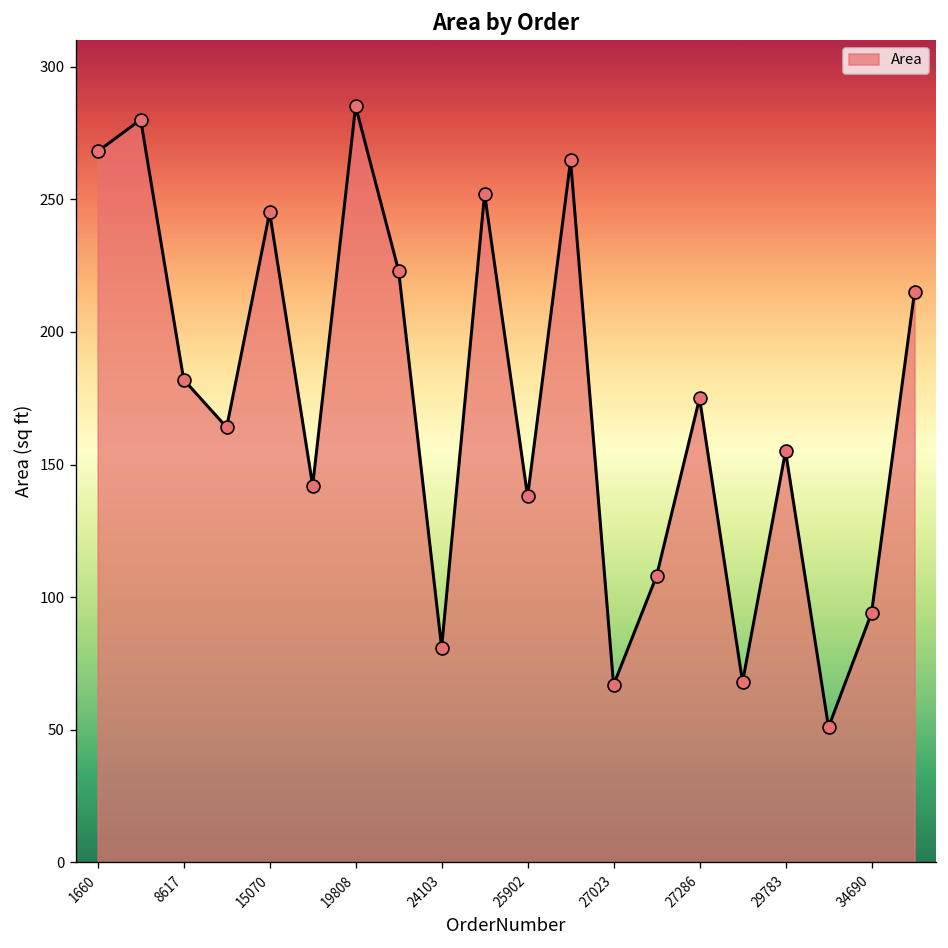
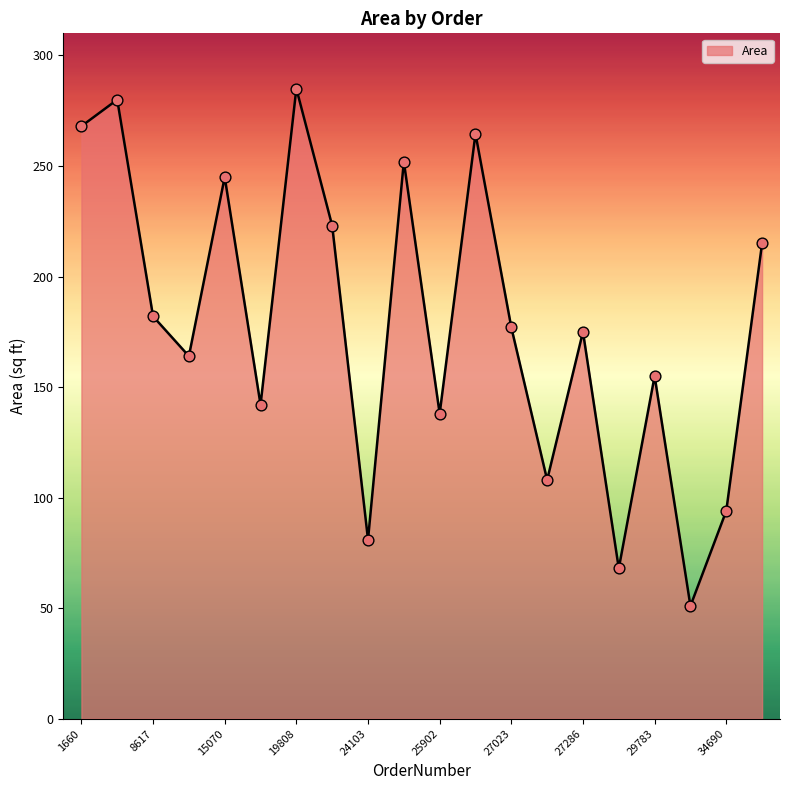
27023: 67 -> 177
